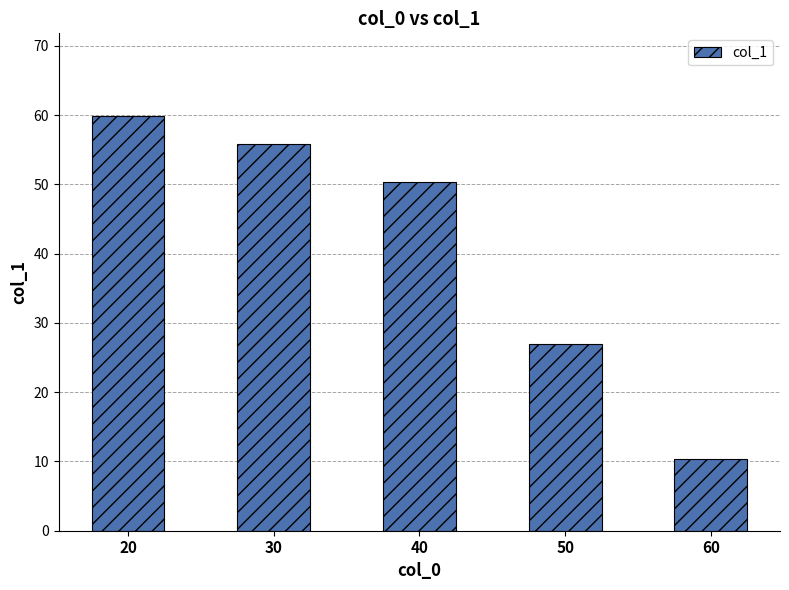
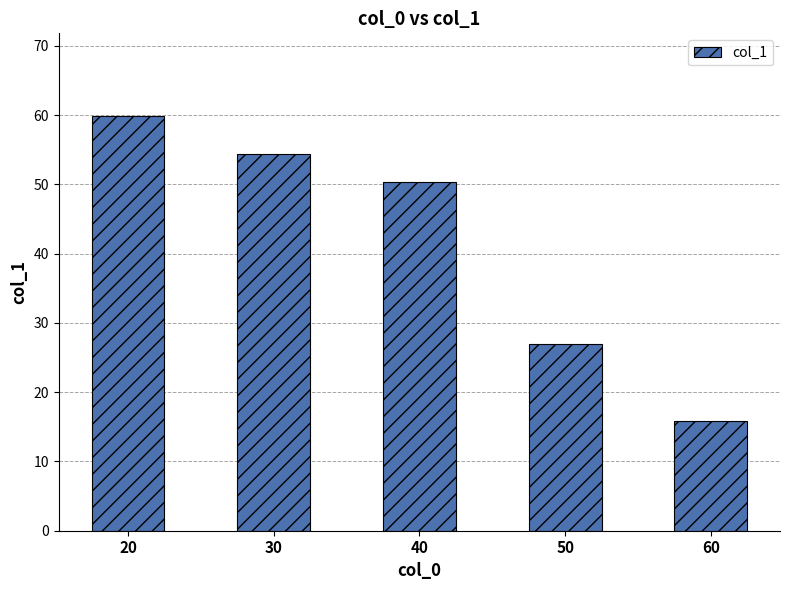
30: 56 -> 54
60: 10 -> 16
